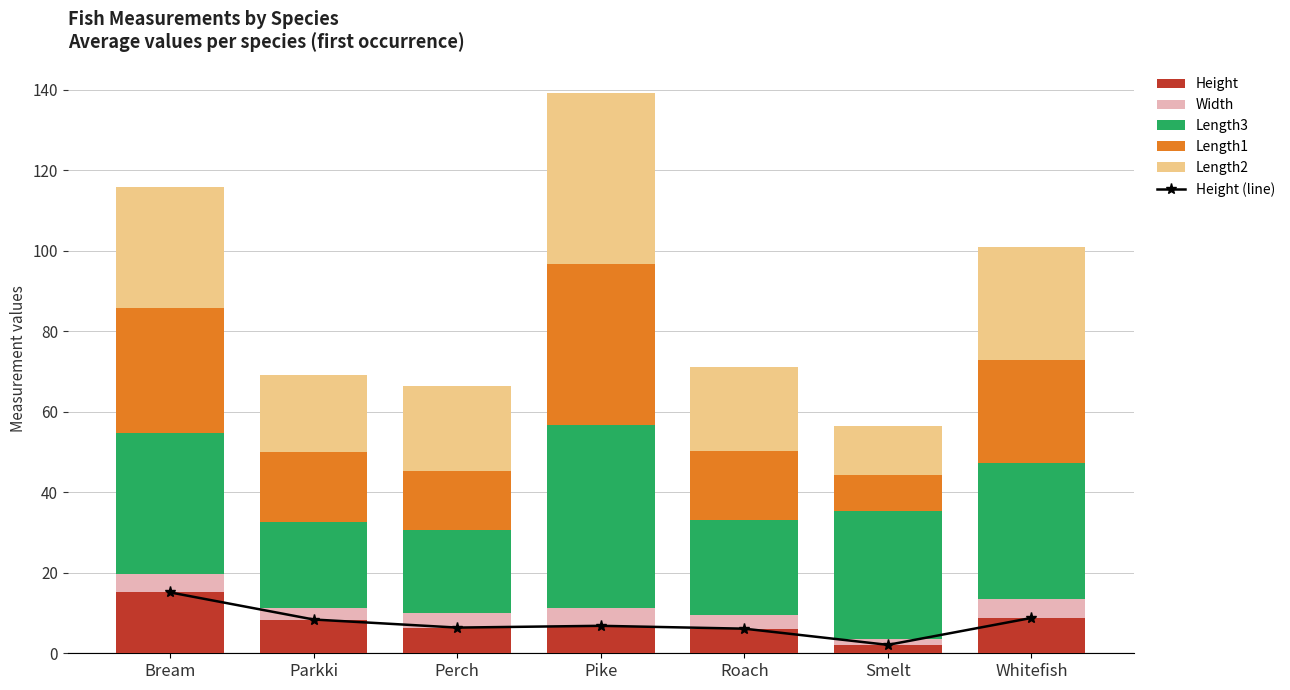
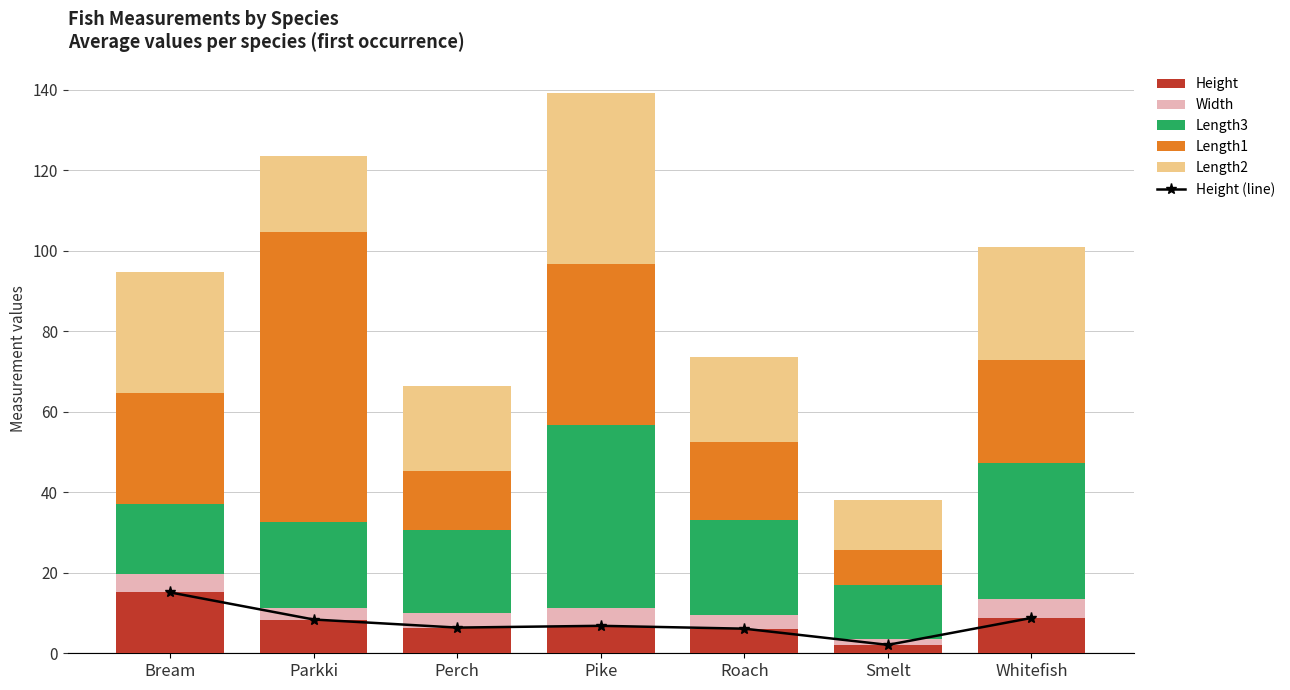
Length3, Bream: 35 -> 17
Length1, Bream: 31 -> 28
Length1, Parkki: 18 -> 72
Length1, Roach: 17 -> 19
Length3, Smelt: 32 -> 13
